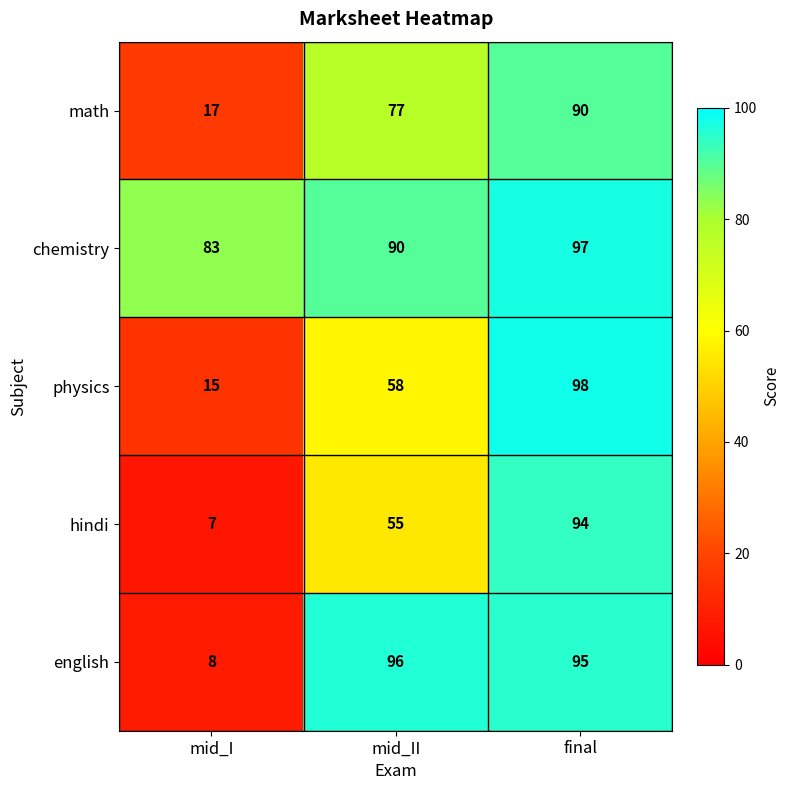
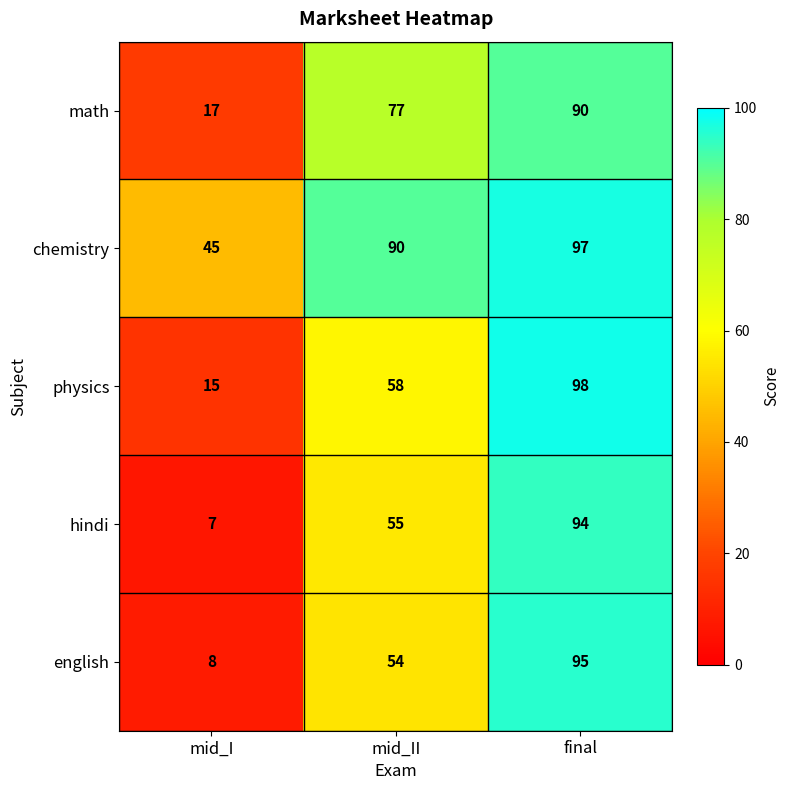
chemistry, mid_I: 83 -> 45
english, mid_II: 96 -> 54
